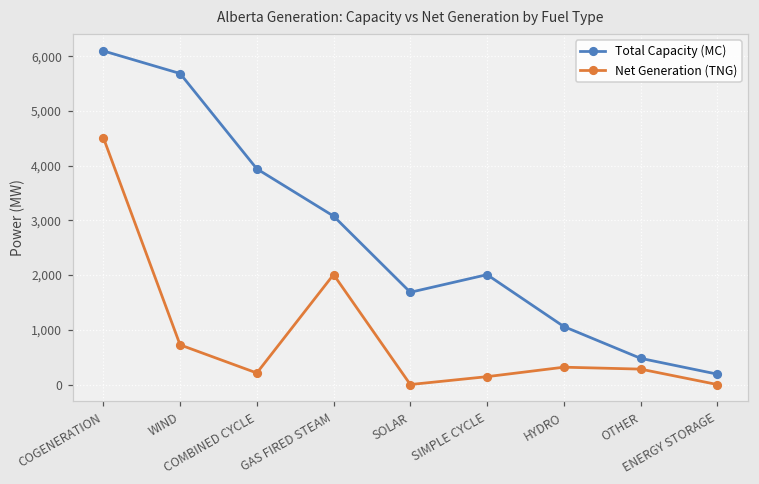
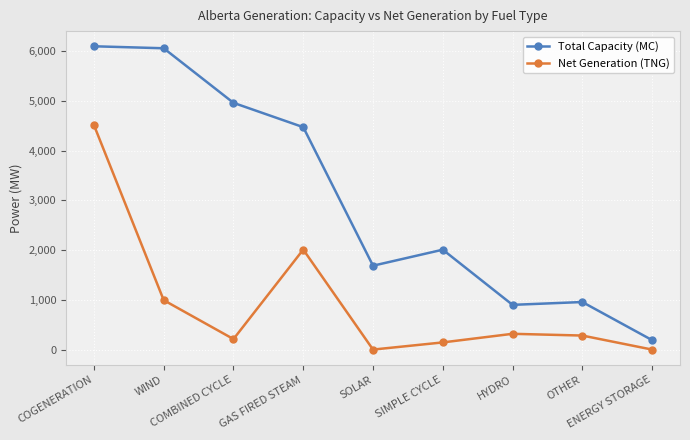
Total Capacity (MC), WIND: 5,700 -> 6,100
Net Generation (TNG), WIND: 700 -> 1,000
Total Capacity (MC), COMBINED CYCLE: 3,900 -> 5,000
Total Capacity (MC), GAS FIRED STEAM: 3,100 -> 4,500
Total Capacity (MC), HYDRO: 1,100 -> 900
Total Capacity (MC), OTHER: 500 -> 1,000
